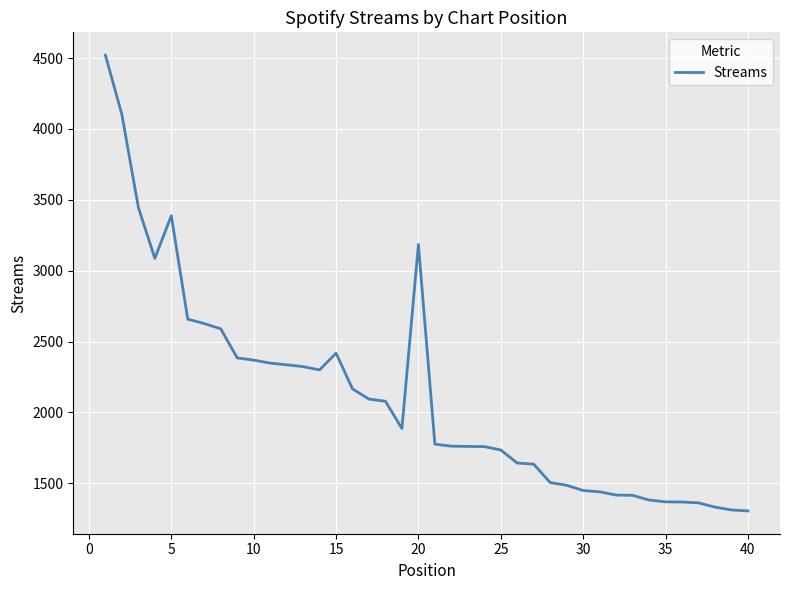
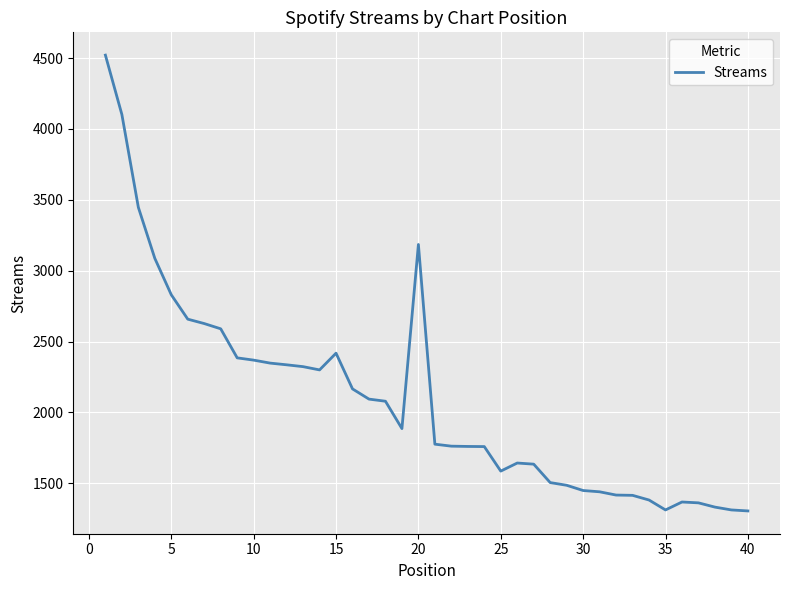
5: 3390 -> 2830
25: 1740 -> 1590
35: 1370 -> 1310
